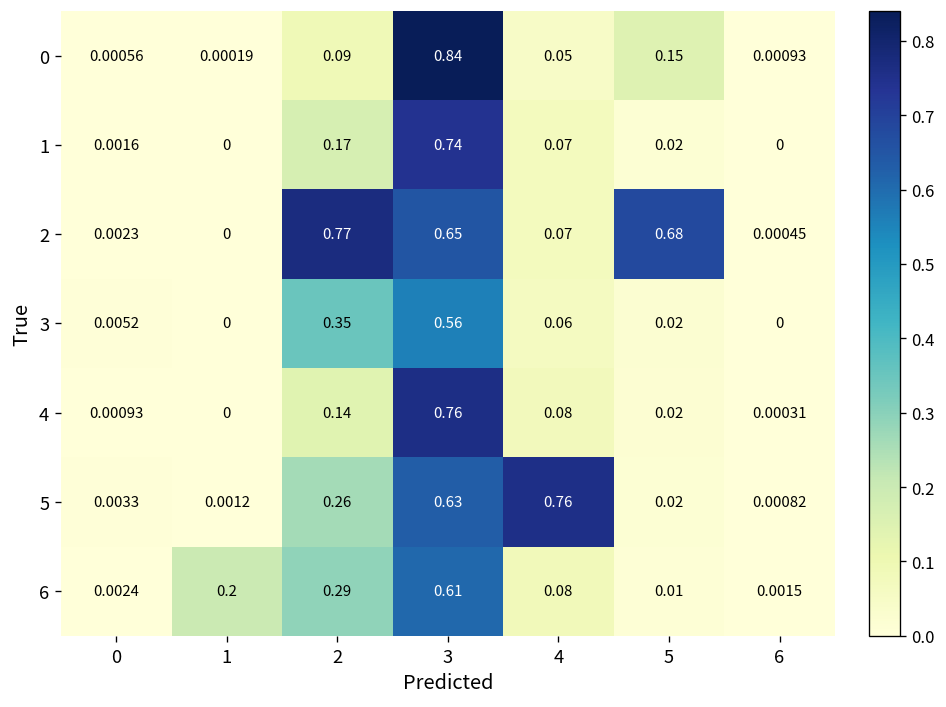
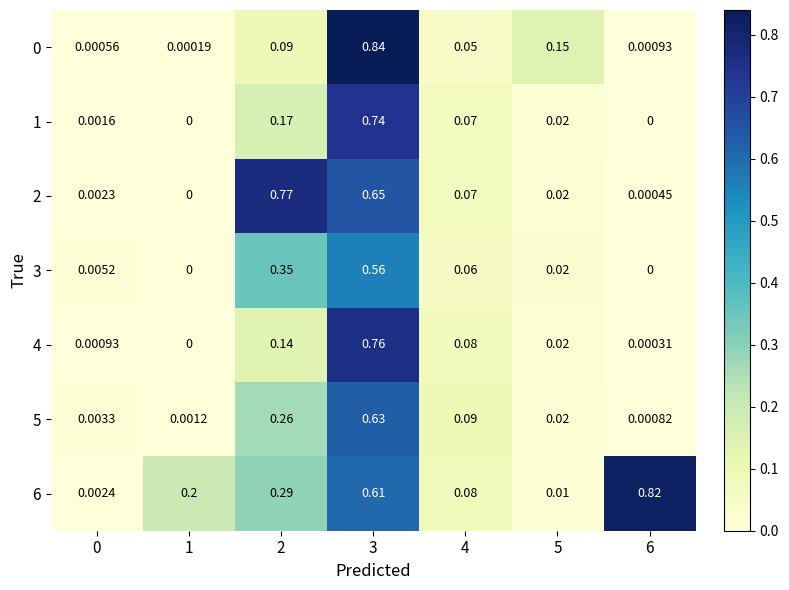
2, 5: 0.68 -> 0.02
5, 4: 0.76 -> 0.09
6, 6: 0.0015 -> 0.82
